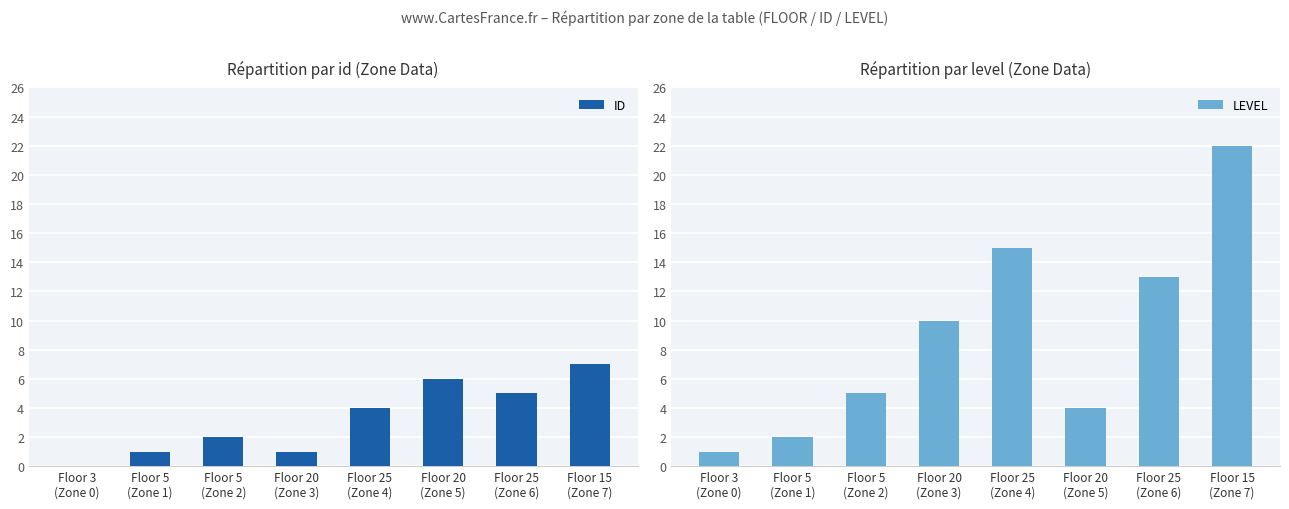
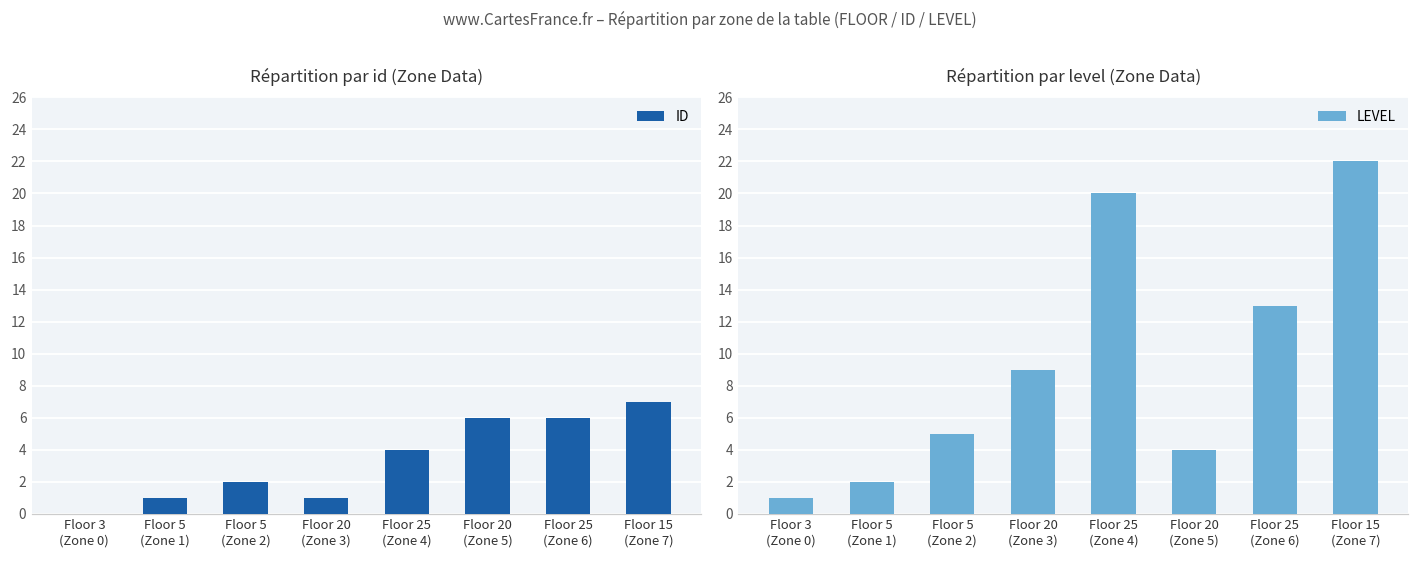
Répartition par id (Zone Data), Floor 25 (Zone 6): 5 -> 6
Répartition par level (Zone Data), Floor 20 (Zone 3): 10 -> 9
Répartition par level (Zone Data), Floor 25 (Zone 4): 15 -> 20
